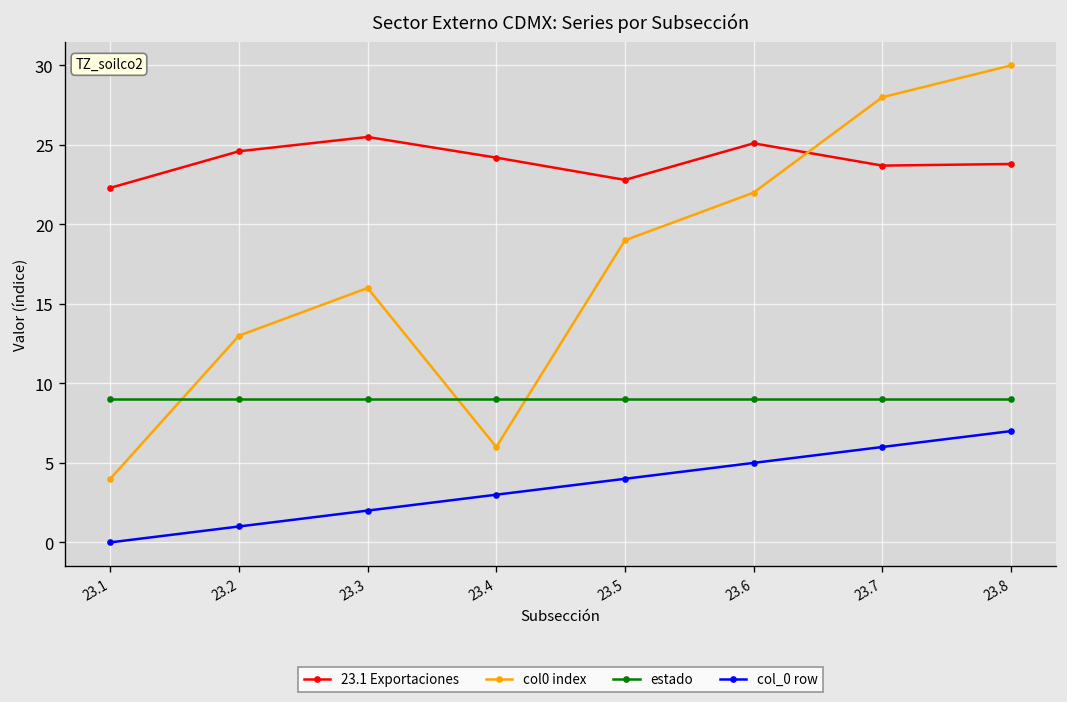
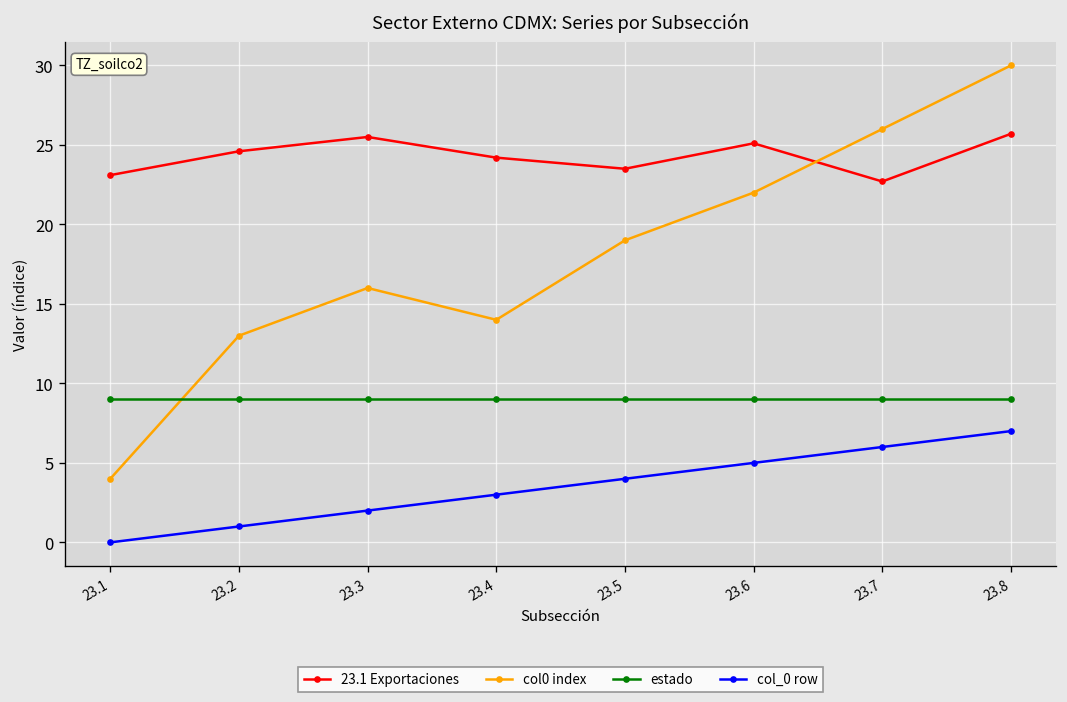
23.1 Exportaciones, 23.1: 22.3 -> 23.1
col0 index, 23.4: 6 -> 14
23.1 Exportaciones, 23.5: 22.8 -> 23.5
23.1 Exportaciones, 23.7: 23.7 -> 22.7
col0 index, 23.7: 28 -> 26
23.1 Exportaciones, 23.8: 23.8 -> 25.7
